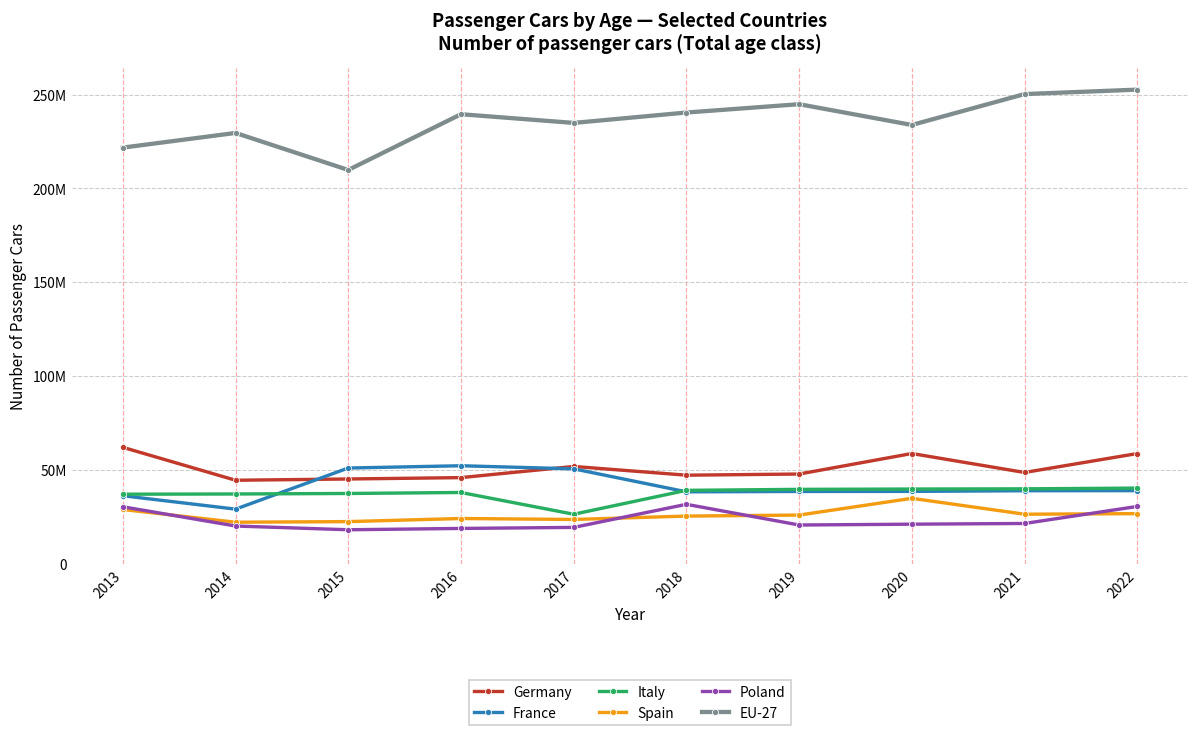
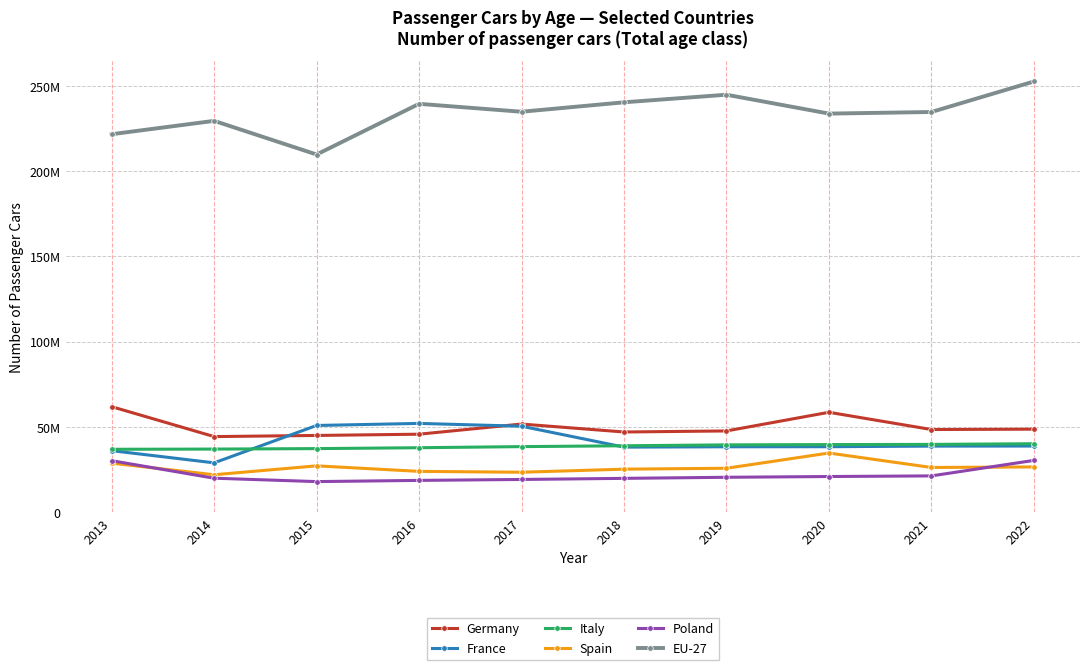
Spain, 2015: 22000000 -> 27000000
Italy, 2017: 26000000 -> 39000000
Poland, 2018: 32000000 -> 20000000
EU-27, 2021: 250000000 -> 235000000
Germany, 2022: 59000000 -> 49000000
